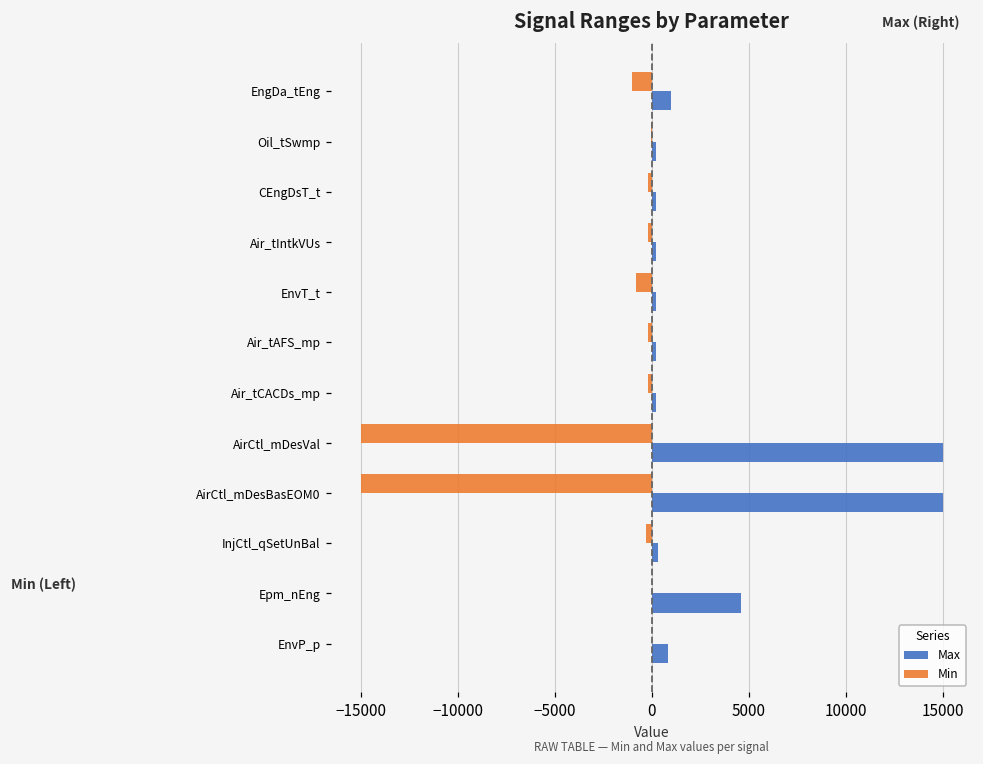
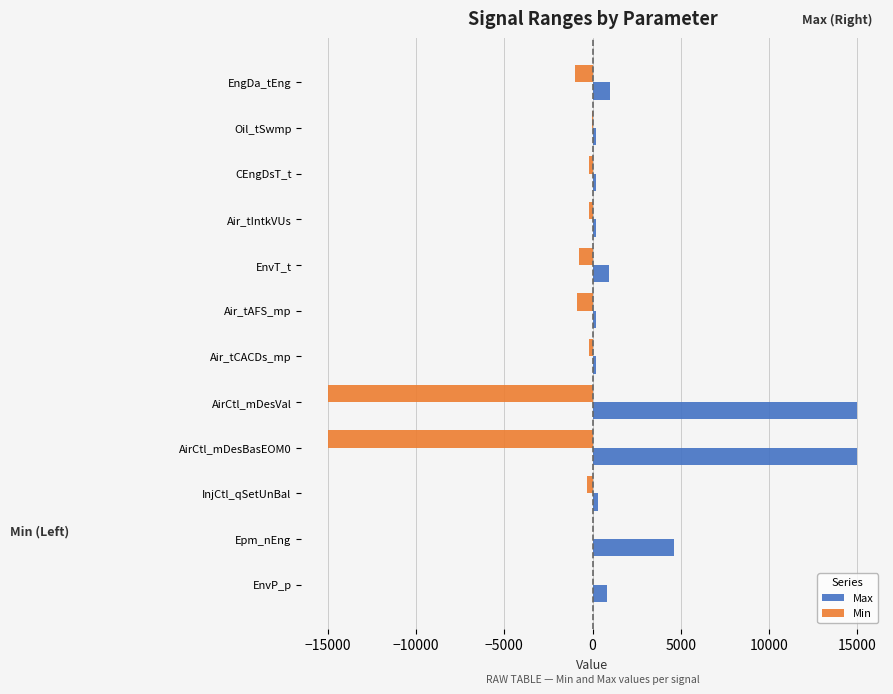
Max, EnvT_t: 200 -> 900
Min, Air_tAFS_mp: -200 -> -900
